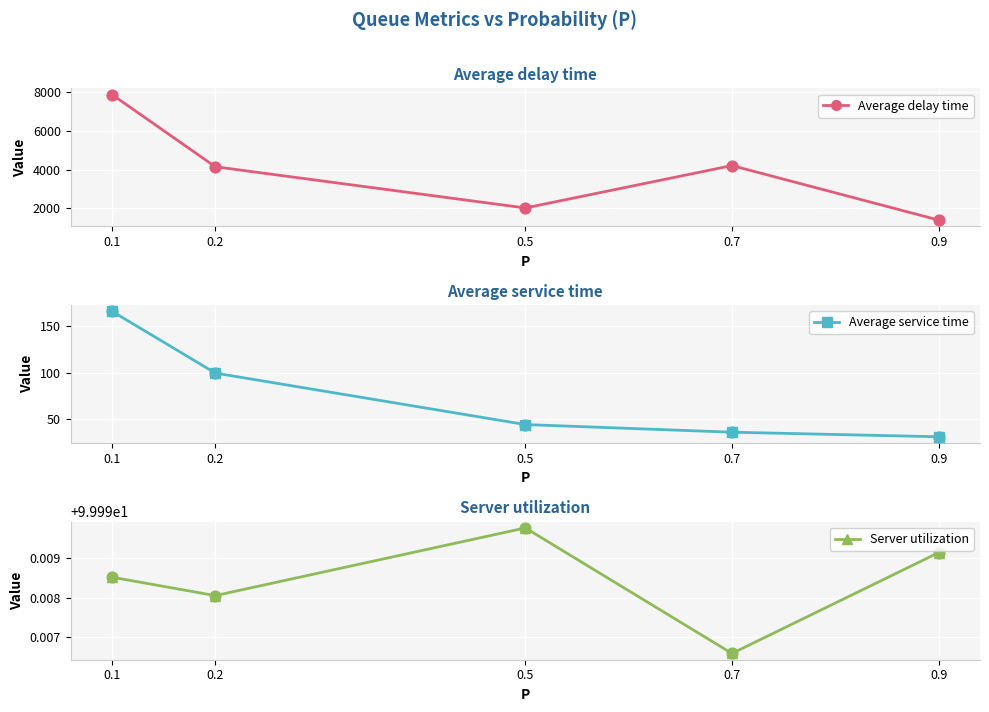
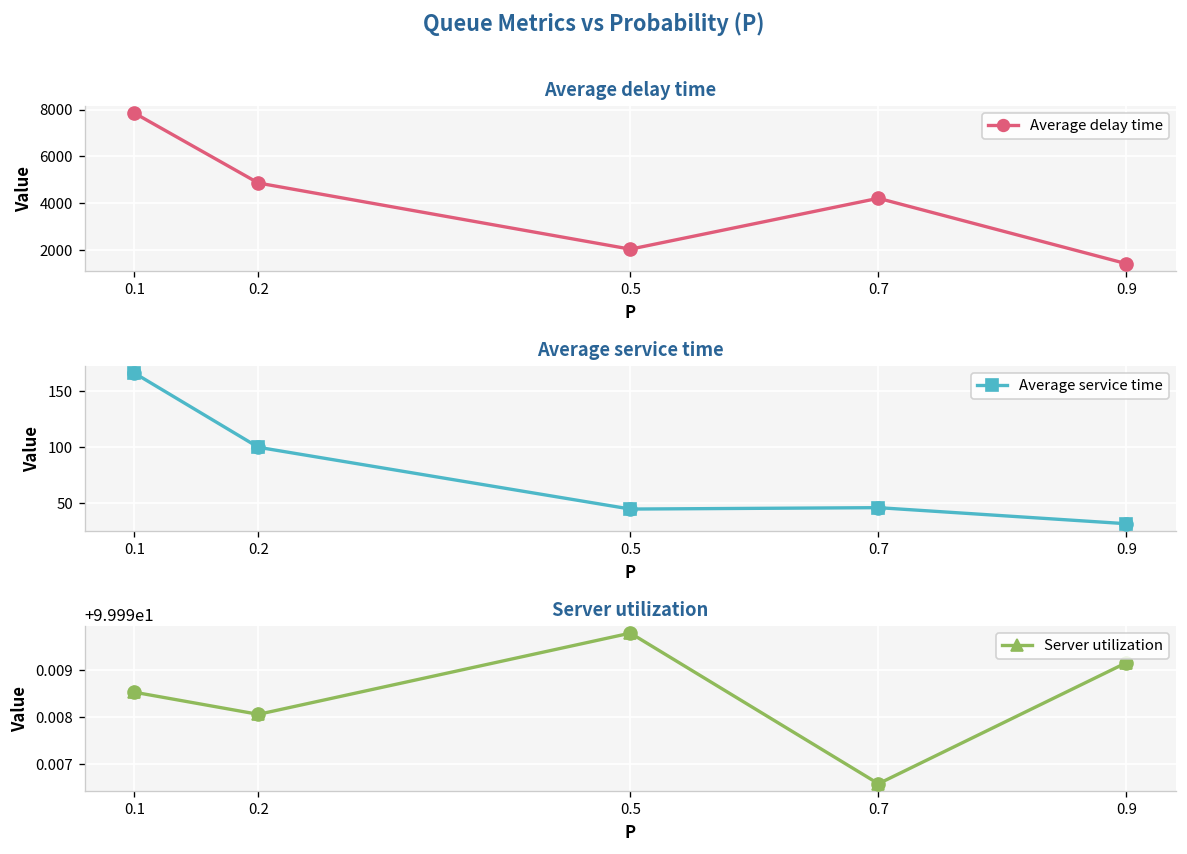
Average delay time, 0.2: 4100 -> 4900
Average service time, 0.7: 40 -> 50
